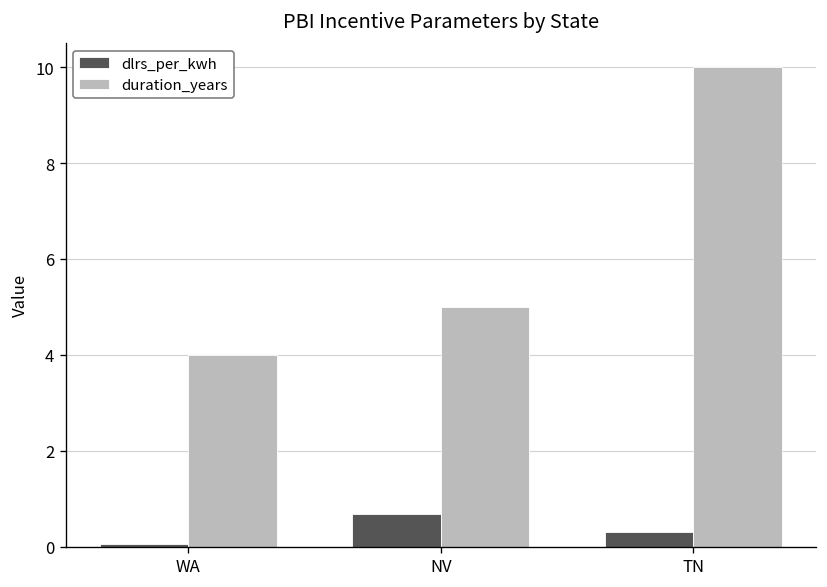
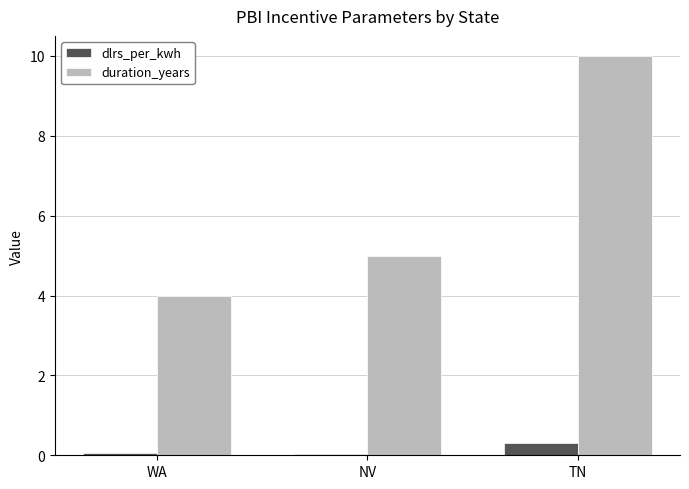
dlrs_per_kwh, NV: 0.7 -> 0.0
